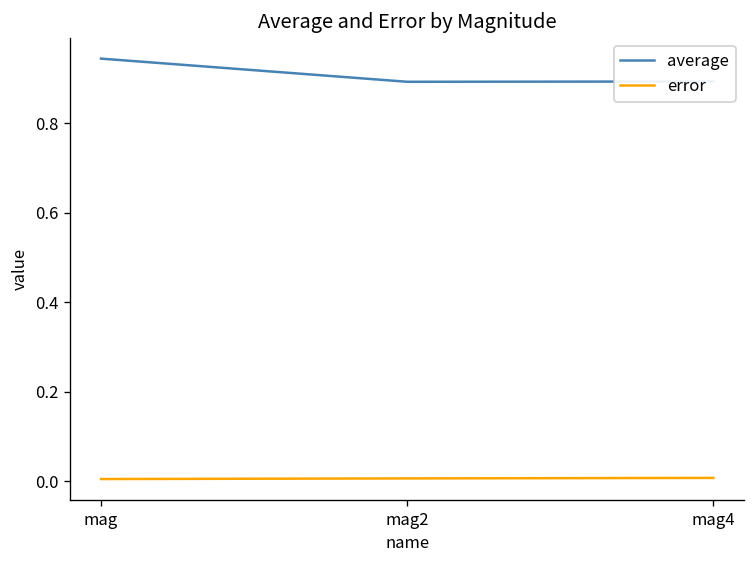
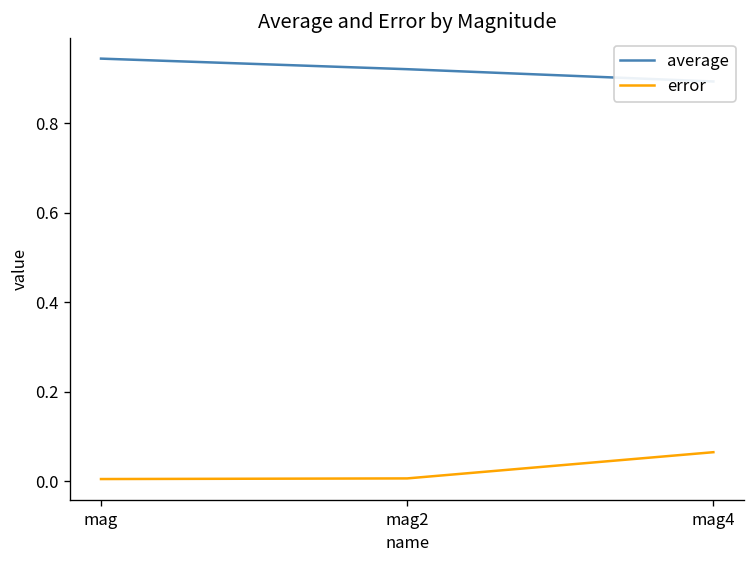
average, mag2: 0.89 -> 0.92
error, mag4: 0.01 -> 0.07
